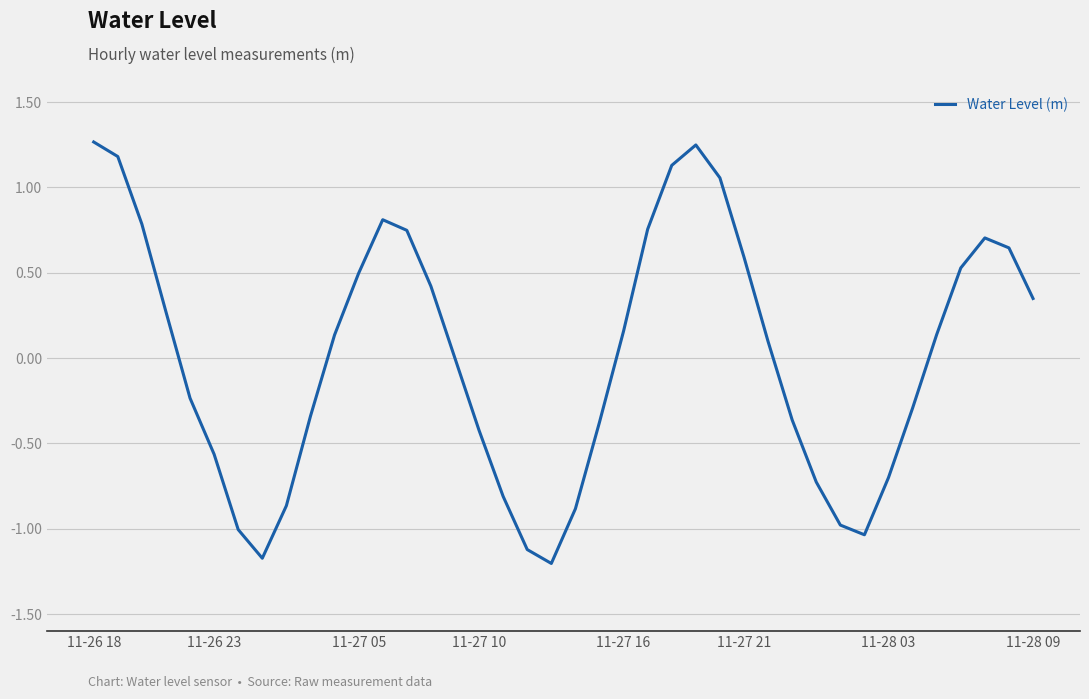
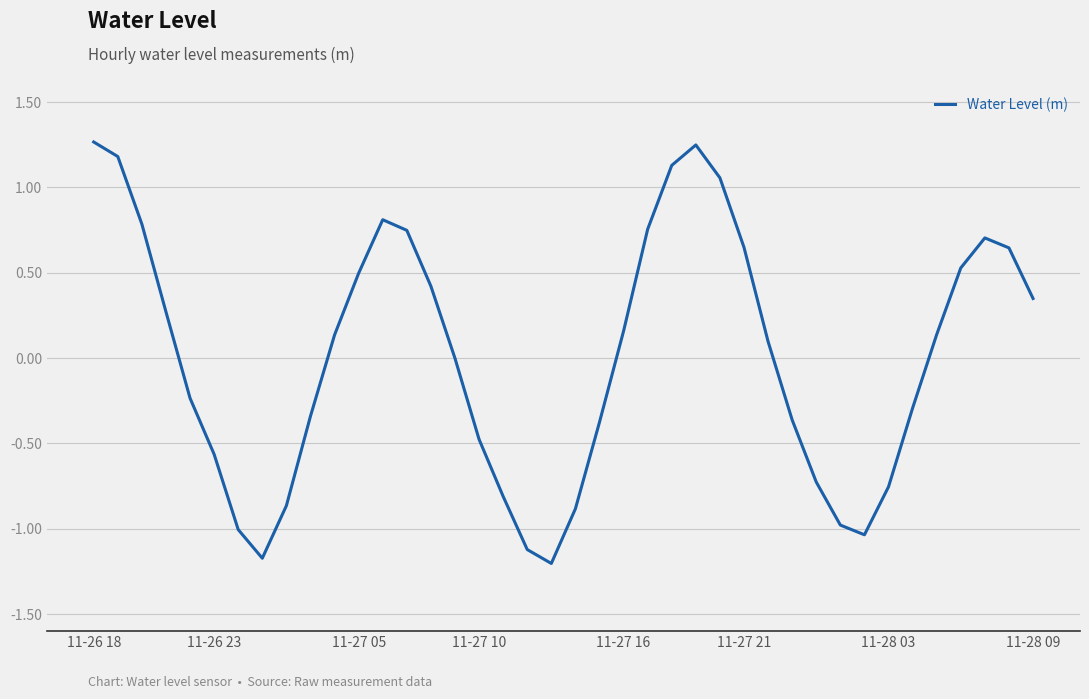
11-27 10: -0.42 -> -0.48
11-27 21: 0.59 -> 0.65
11-28 03: -0.70 -> -0.75
